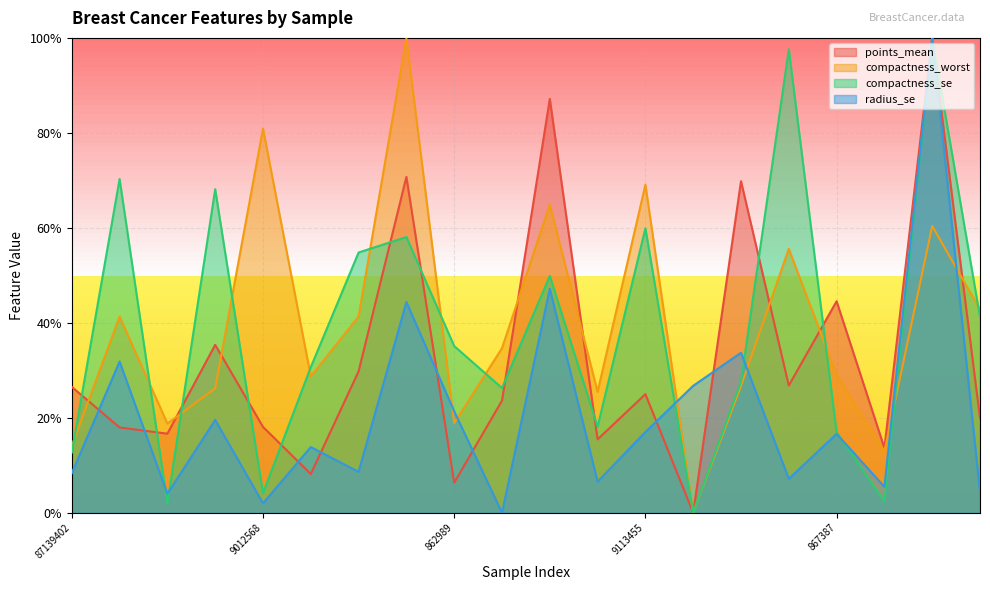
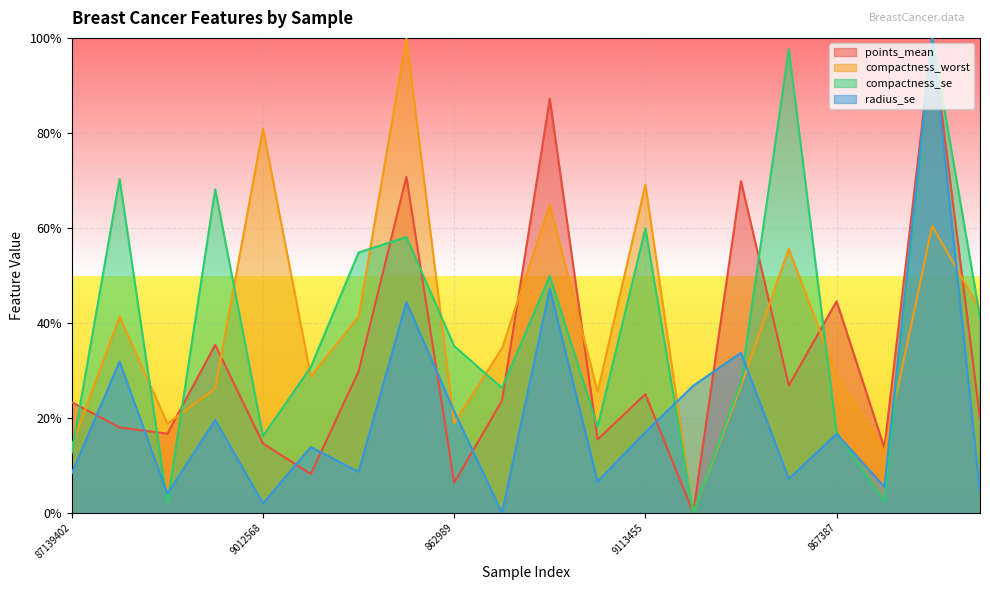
points_mean, 87139402: 27% -> 23%
points_mean, 9012568: 18% -> 15%
compactness_se, 9012568: 4% -> 16%
